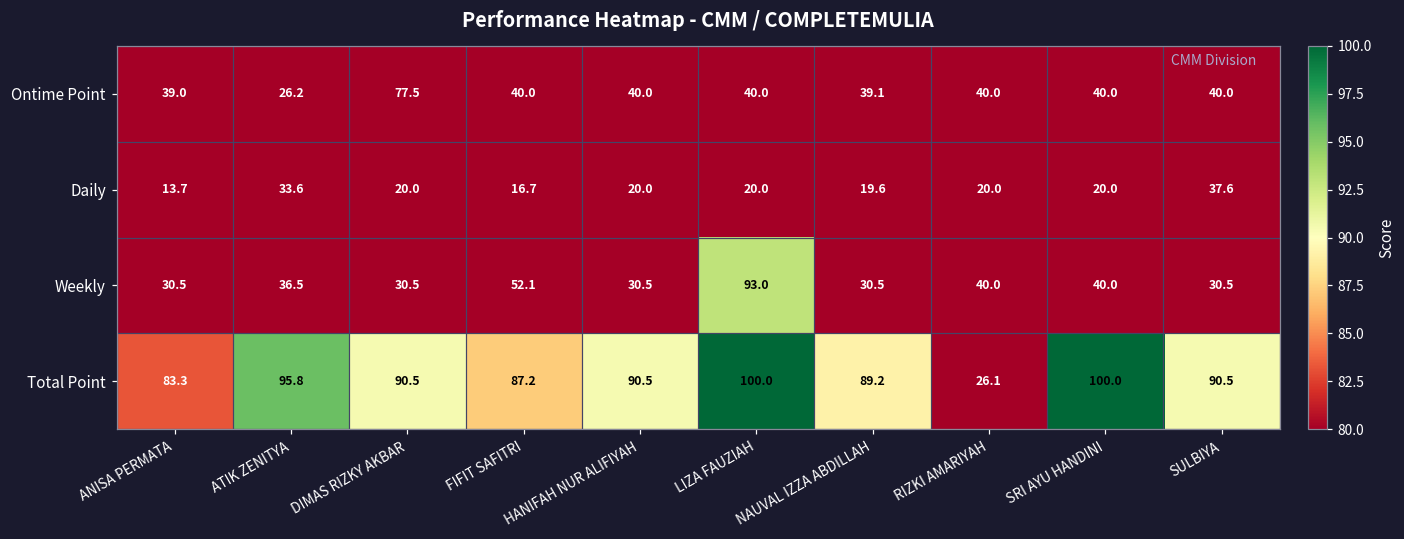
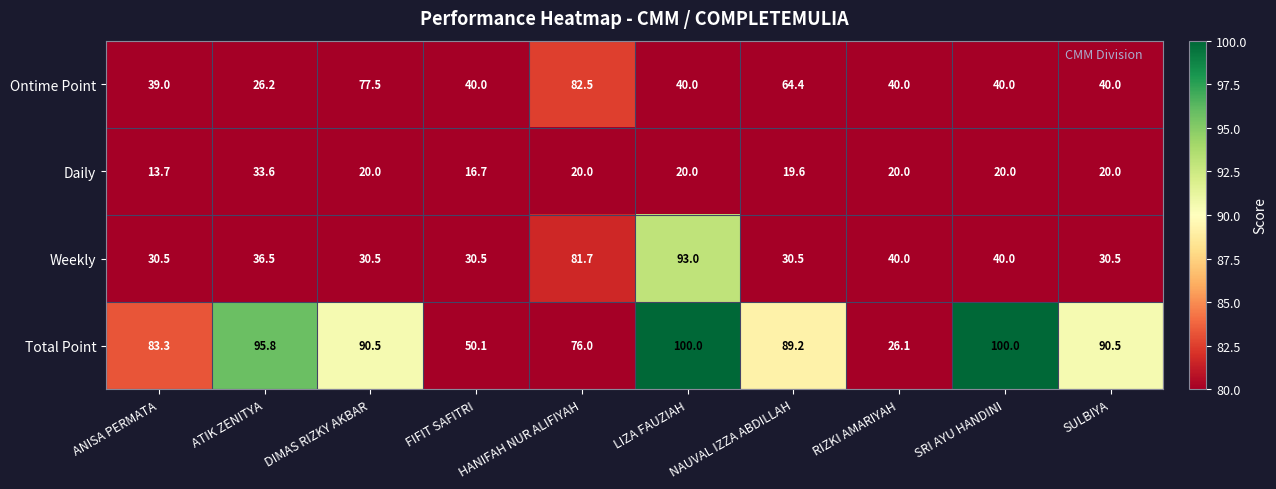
Ontime Point, HANIFAH NUR ALIFIYAH: 40.0 -> 82.5
Ontime Point, NAUVAL IZZA ABDILLAH: 39.1 -> 64.4
Daily, SULBIYA: 37.6 -> 20.0
Weekly, FIFIT SAFITRI: 52.1 -> 30.5
Weekly, HANIFAH NUR ALIFIYAH: 30.5 -> 81.7
Total Point, FIFIT SAFITRI: 87.2 -> 50.1
Total Point, HANIFAH NUR ALIFIYAH: 90.5 -> 76.0
